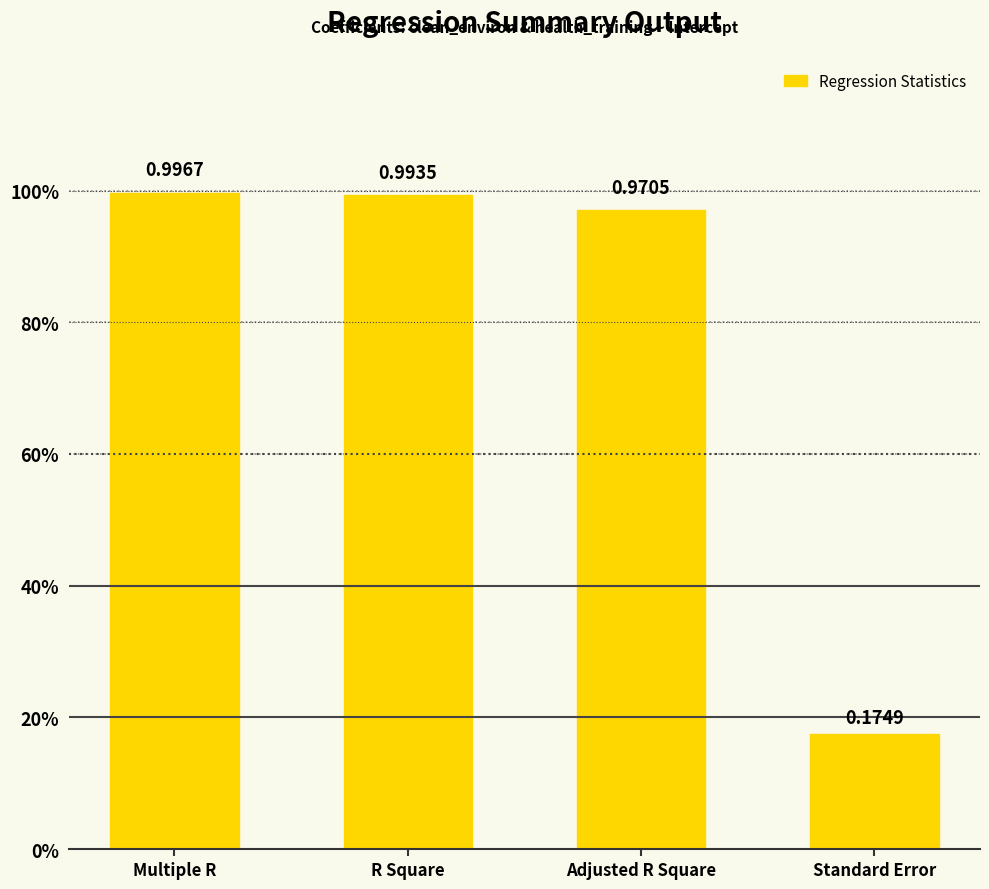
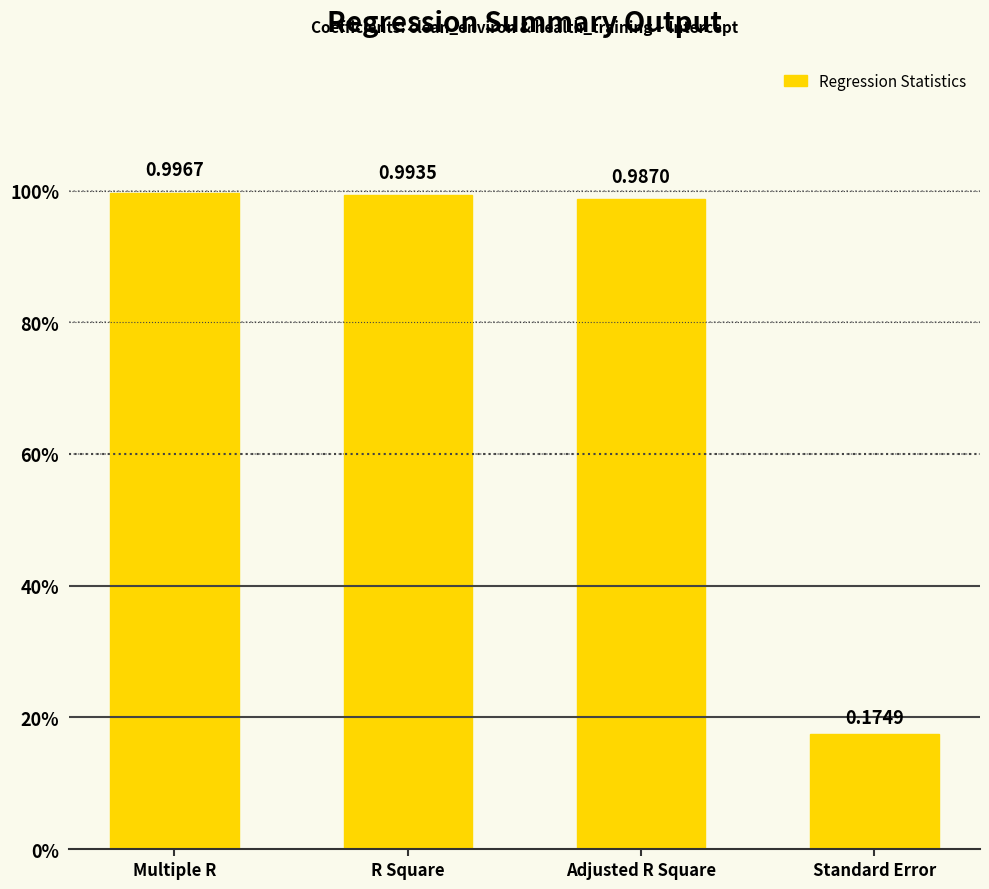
Adjusted R Square: 0.9705 -> 0.9870
